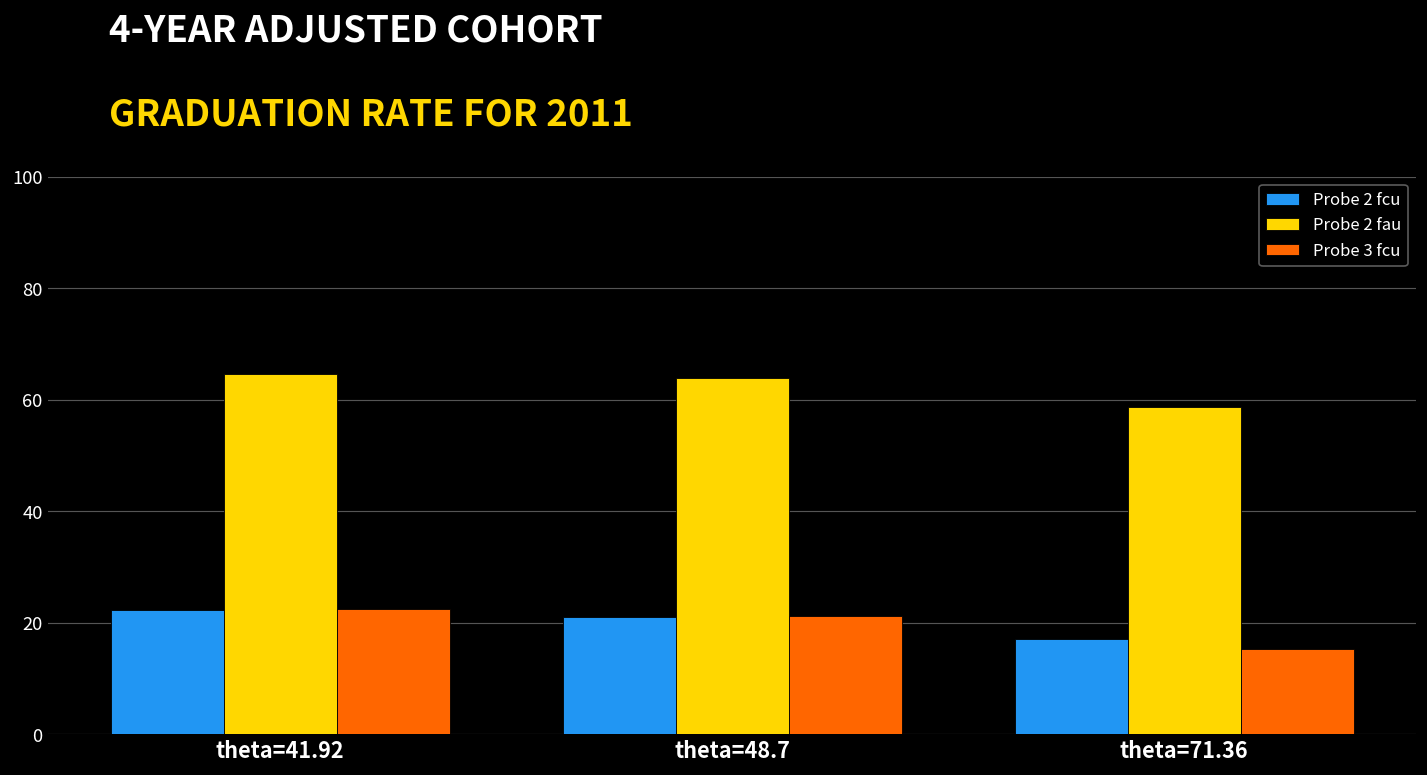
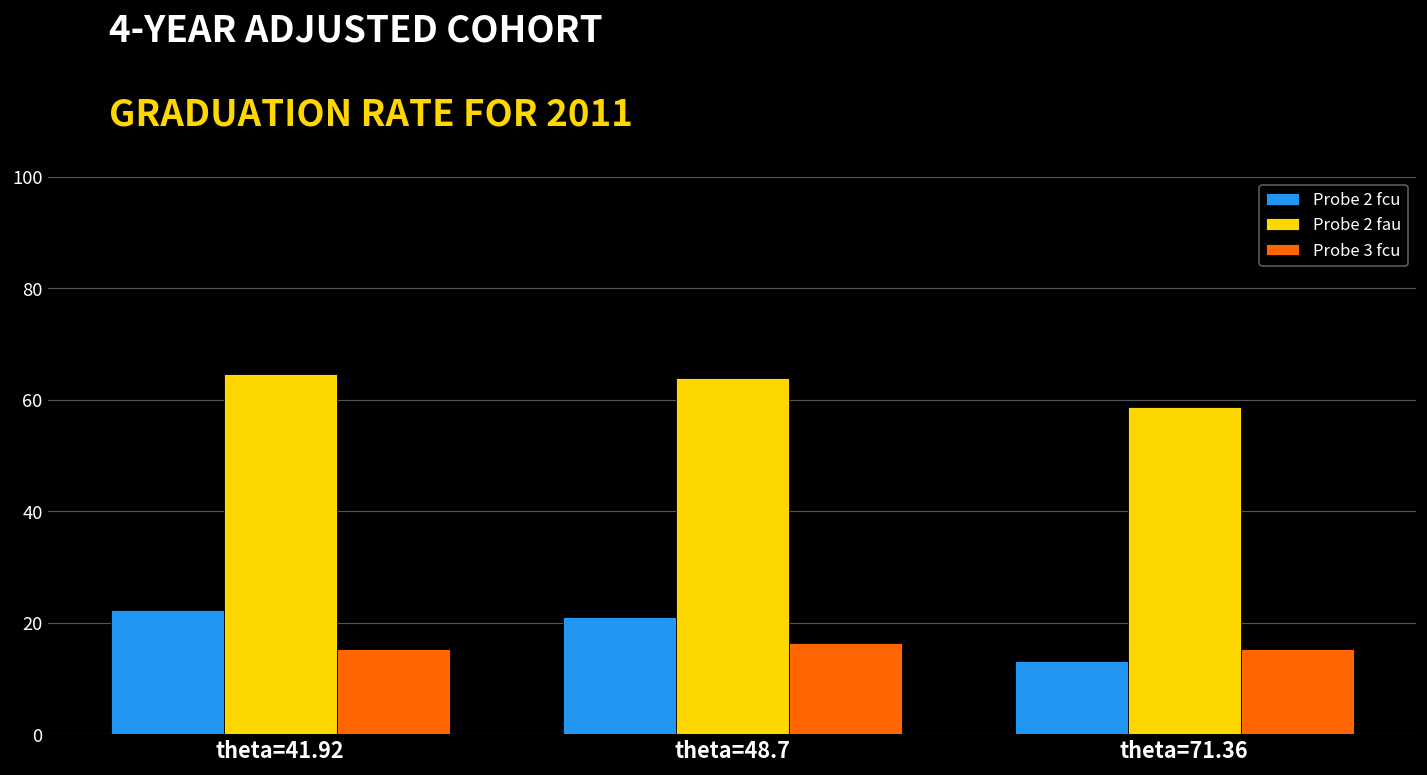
Probe 3 fcu, theta=41.92: 23 -> 15
Probe 3 fcu, theta=48.7: 21 -> 16
Probe 2 fcu, theta=71.36: 17 -> 13
